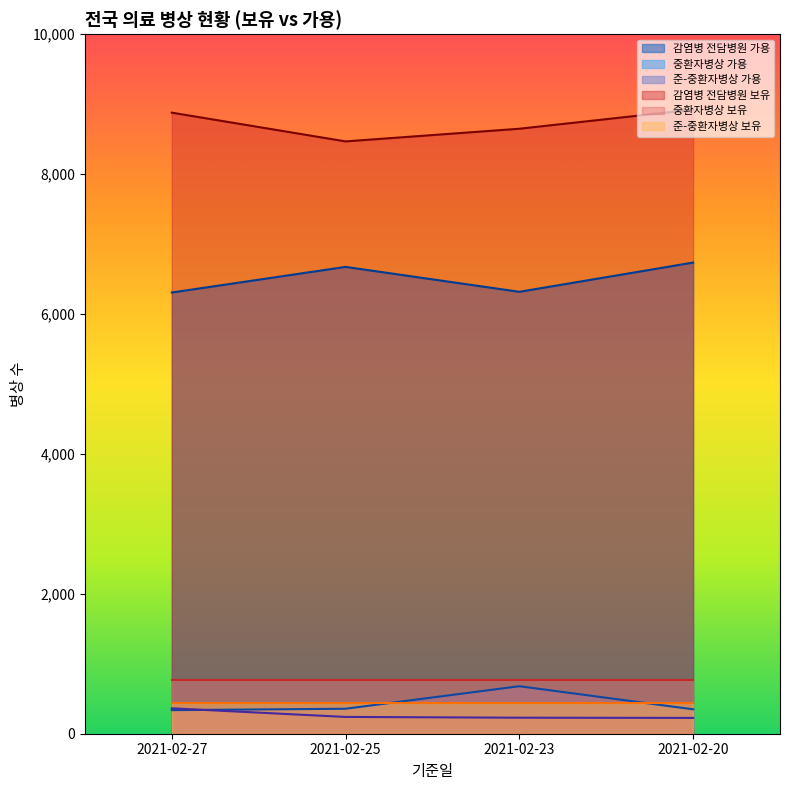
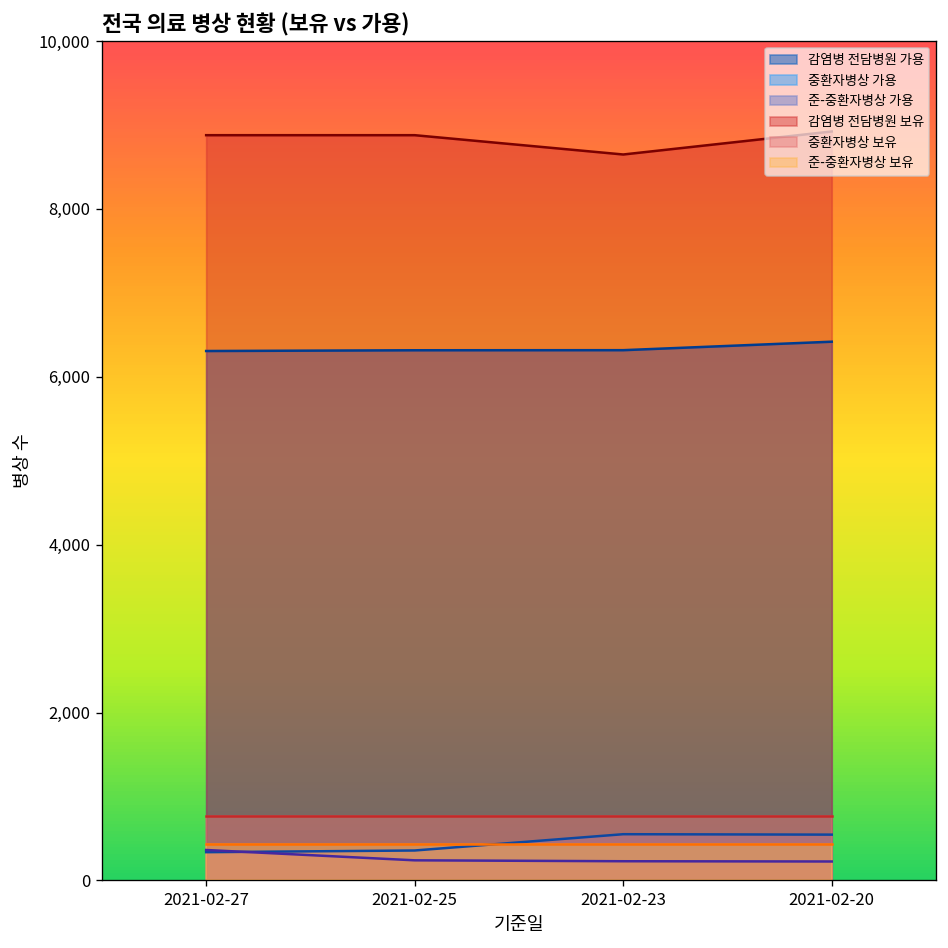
감염병 전담병원 가용, 2021-02-25: 6,700 -> 6,300
감염병 전담병원 보유, 2021-02-25: 8,500 -> 8,900
중환자병상 가용, 2021-02-23: 700 -> 600
감염병 전담병원 가용, 2021-02-20: 6,700 -> 6,400
중환자병상 가용, 2021-02-20: 300 -> 500
